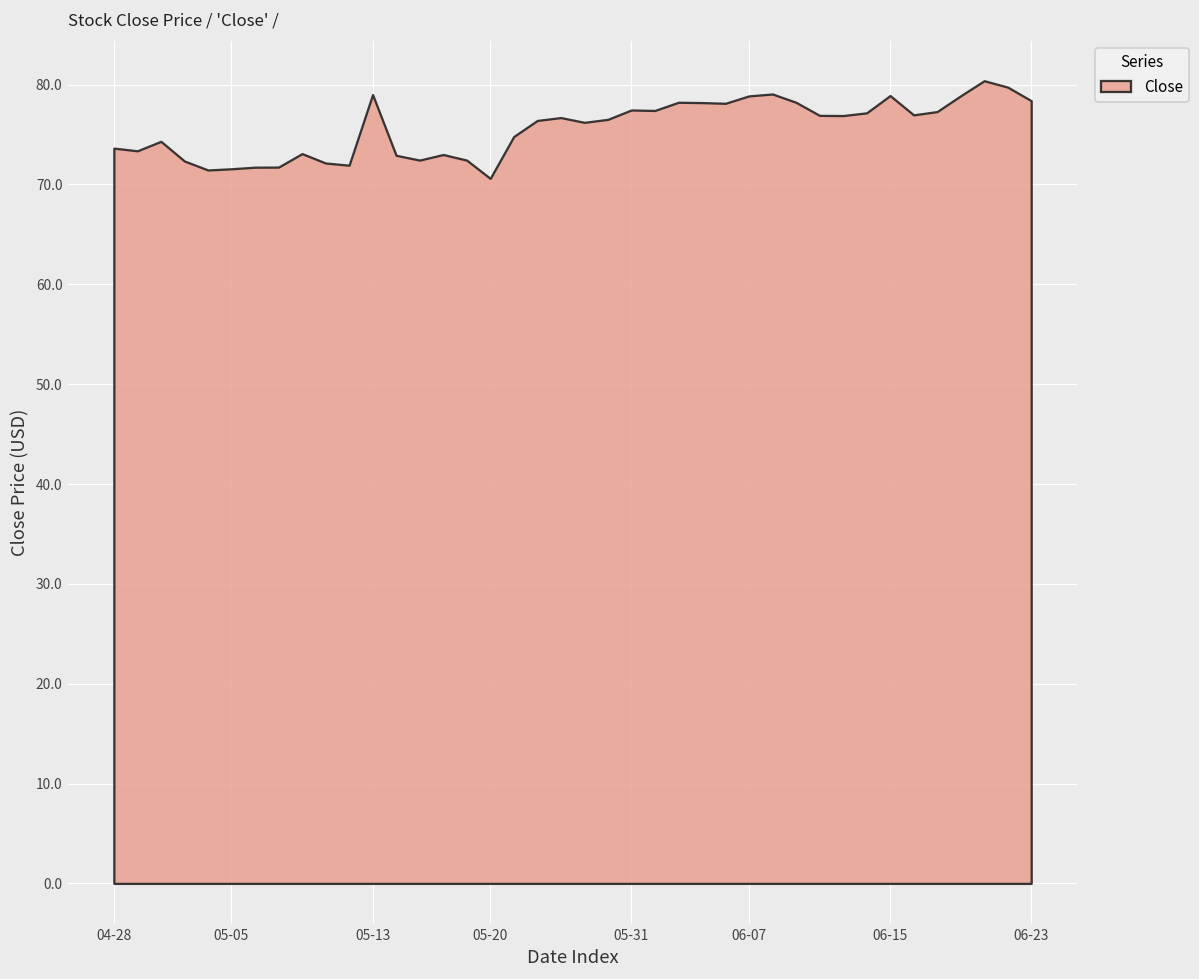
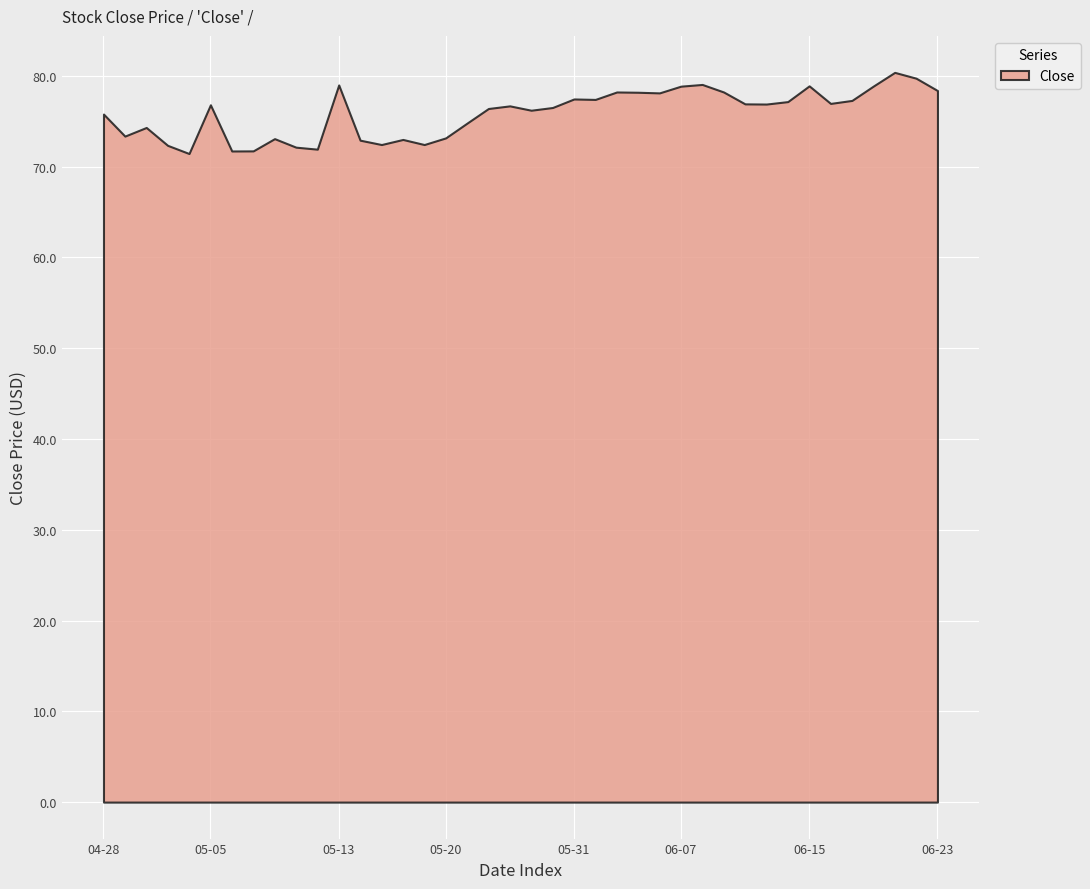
04-28: 74 -> 76
05-05: 72 -> 77
05-20: 71 -> 73
